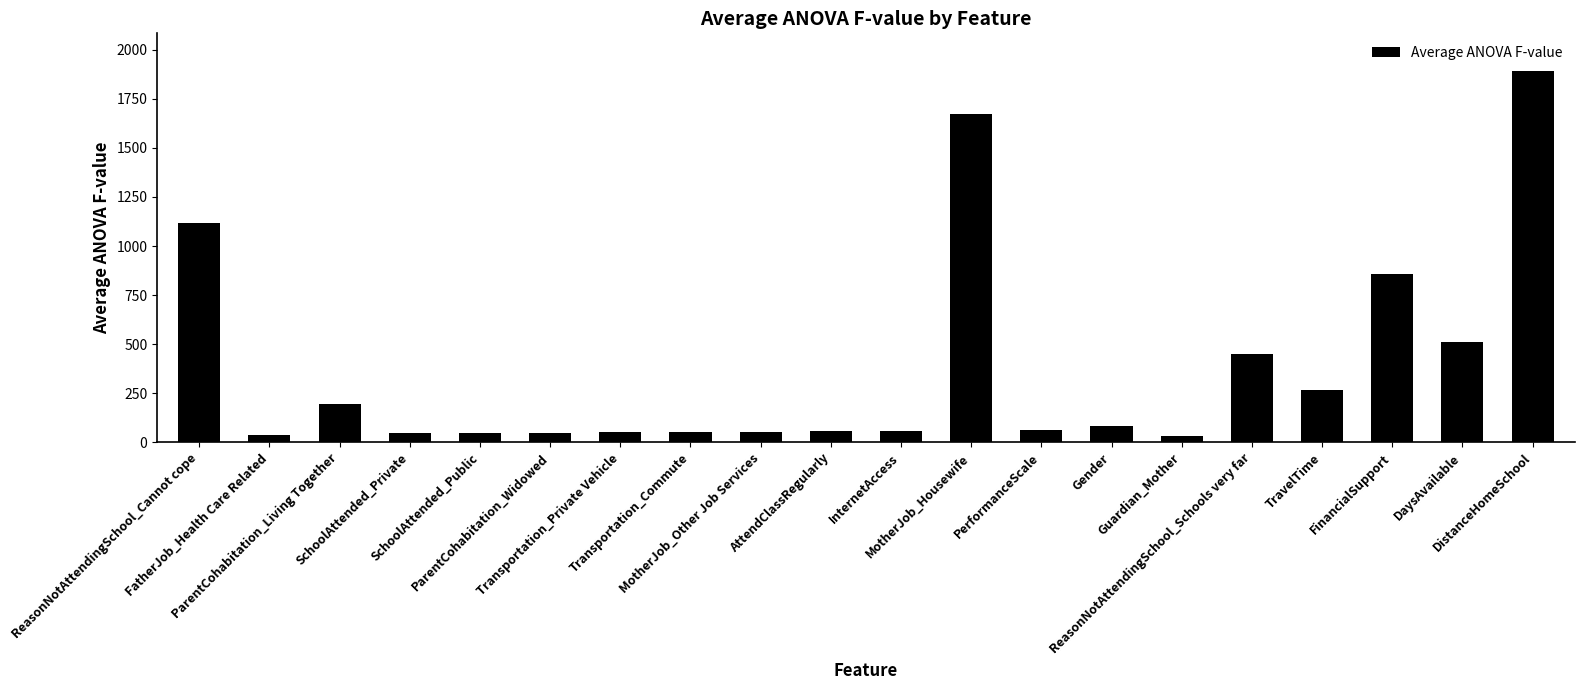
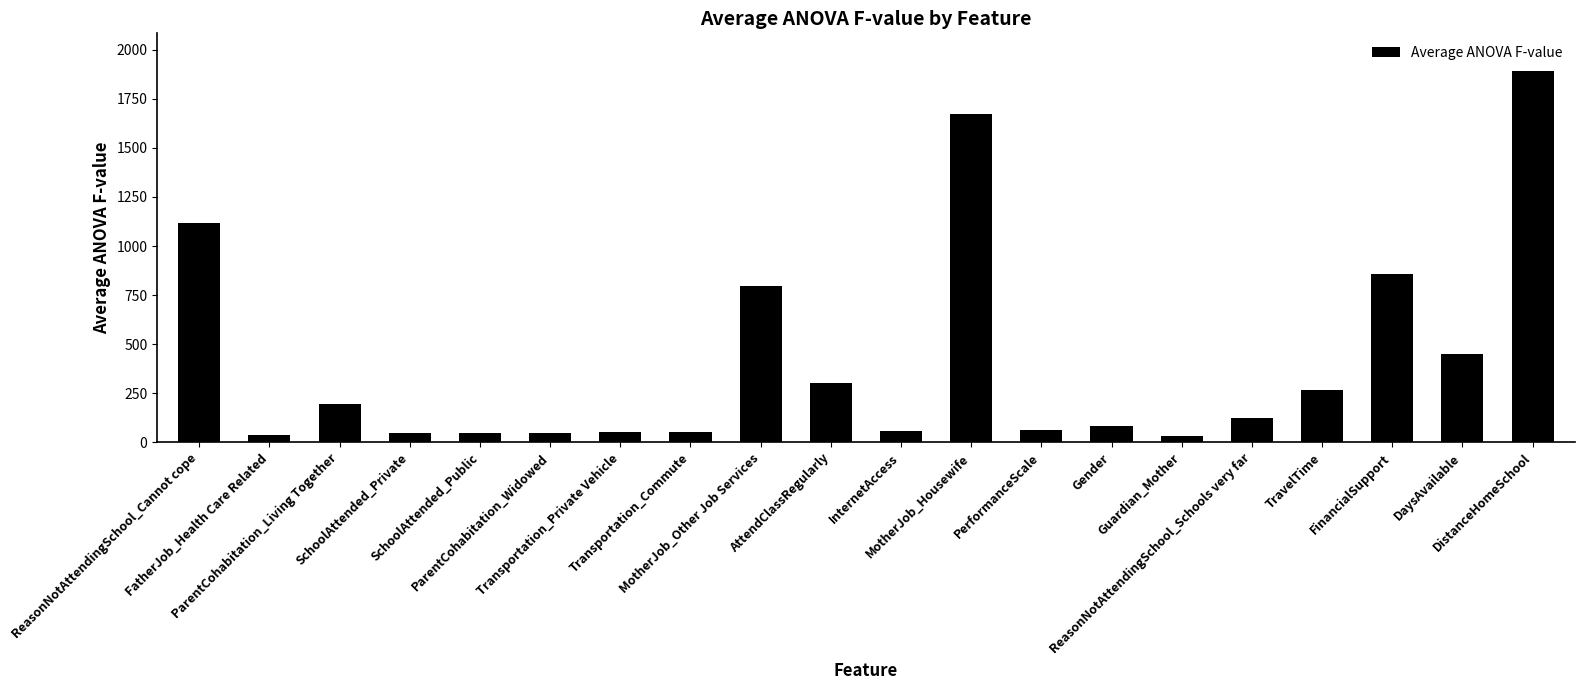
MotherJob_Other Job Services: 50 -> 800
AttendClassRegularly: 60 -> 300
ReasonNotAttendingSchool_Schools very far: 450 -> 130
DaysAvailable: 510 -> 450
